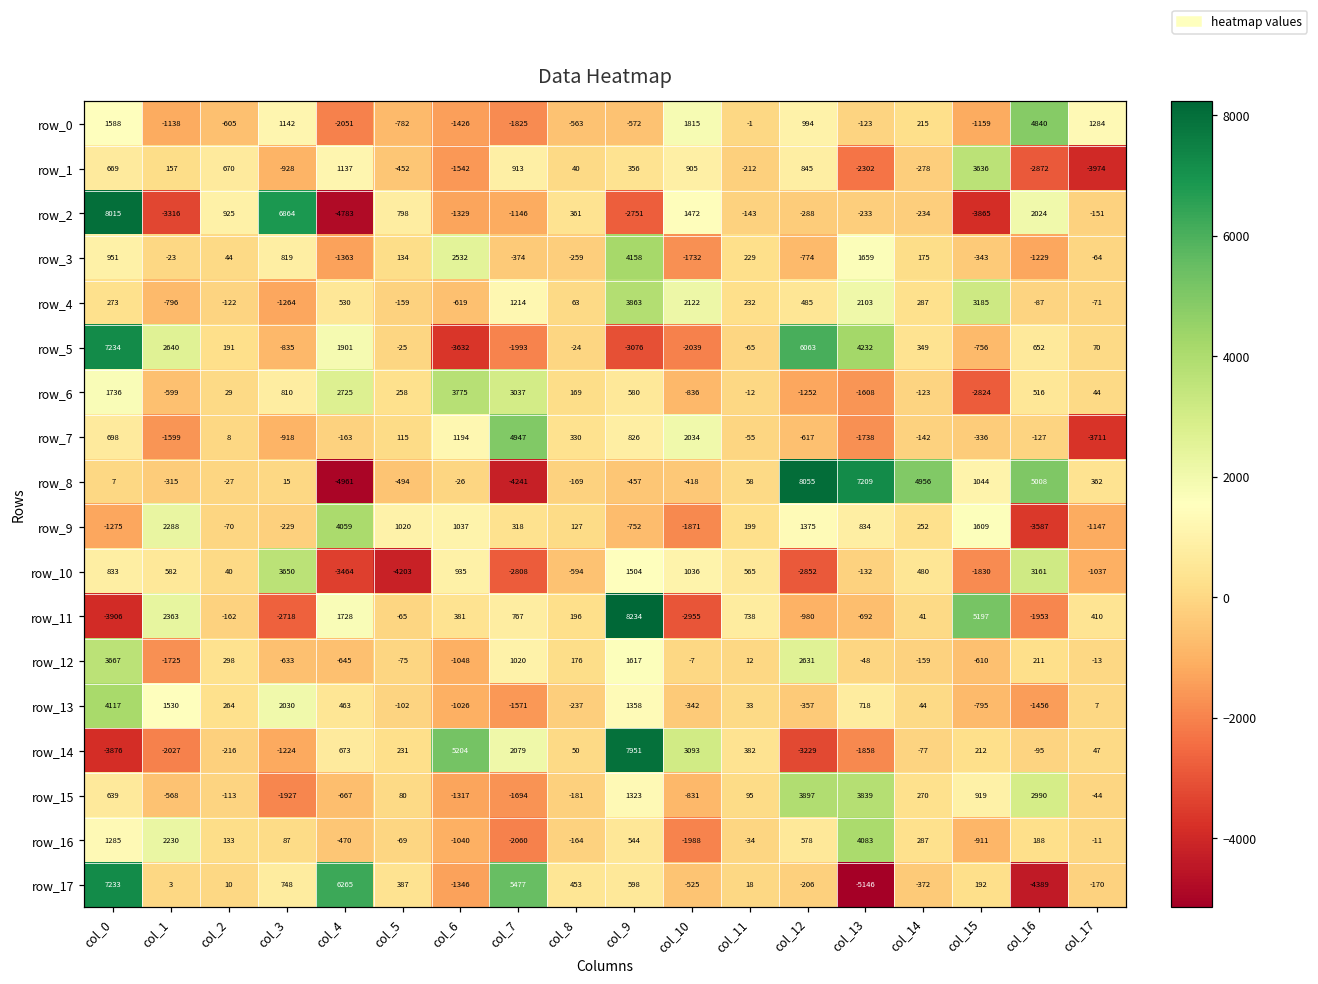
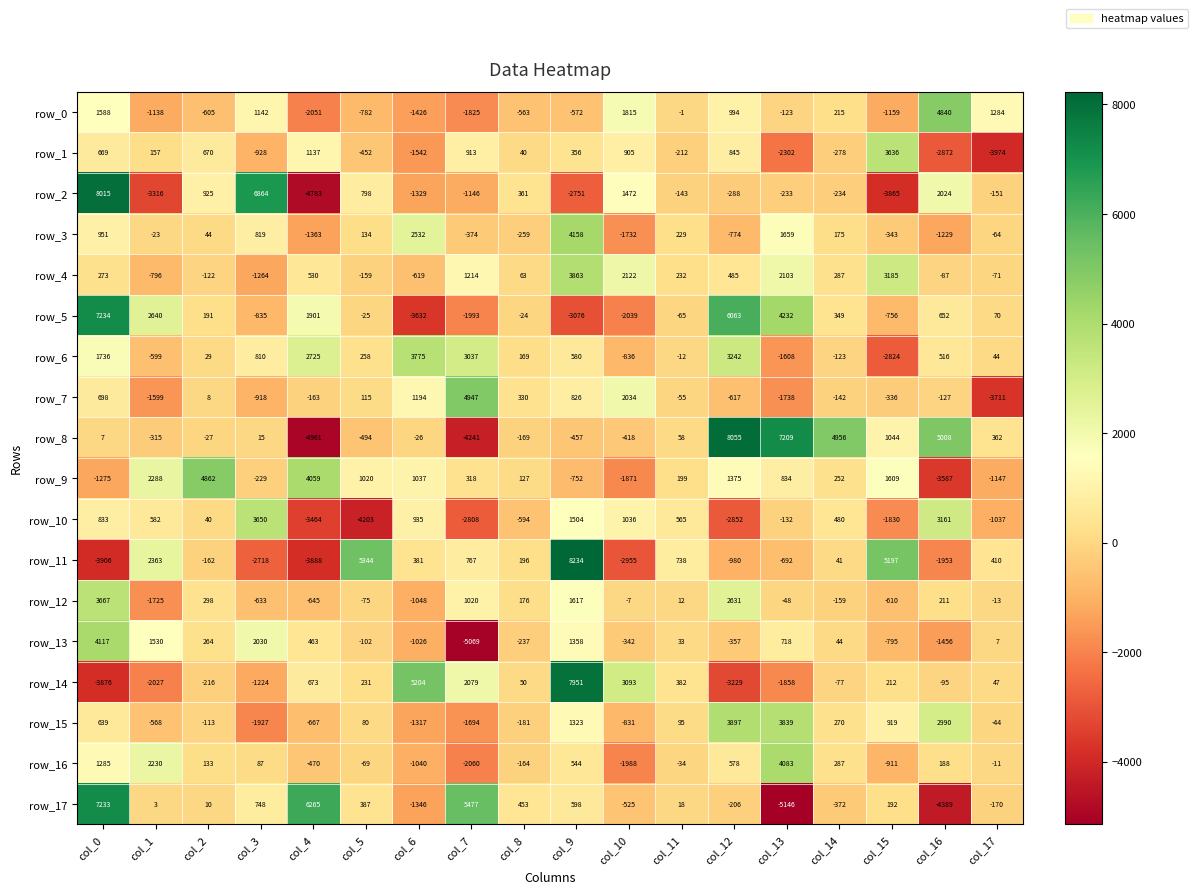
row_6, col_12: -1252 -> 3242
row_9, col_2: -70 -> 4862
row_11, col_4: 1728 -> -3888
row_11, col_5: -65 -> 5344
row_13, col_7: -1571 -> -5069
